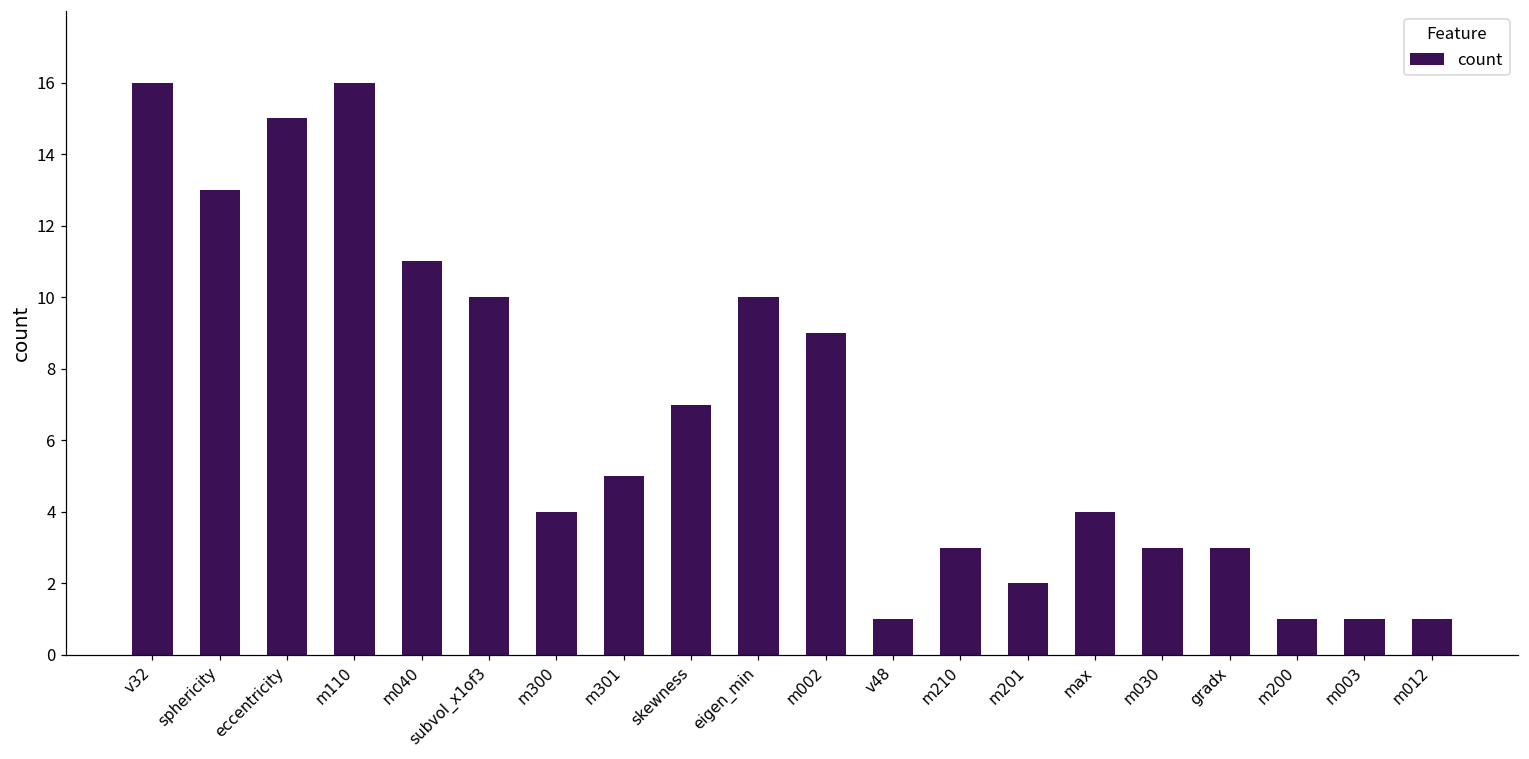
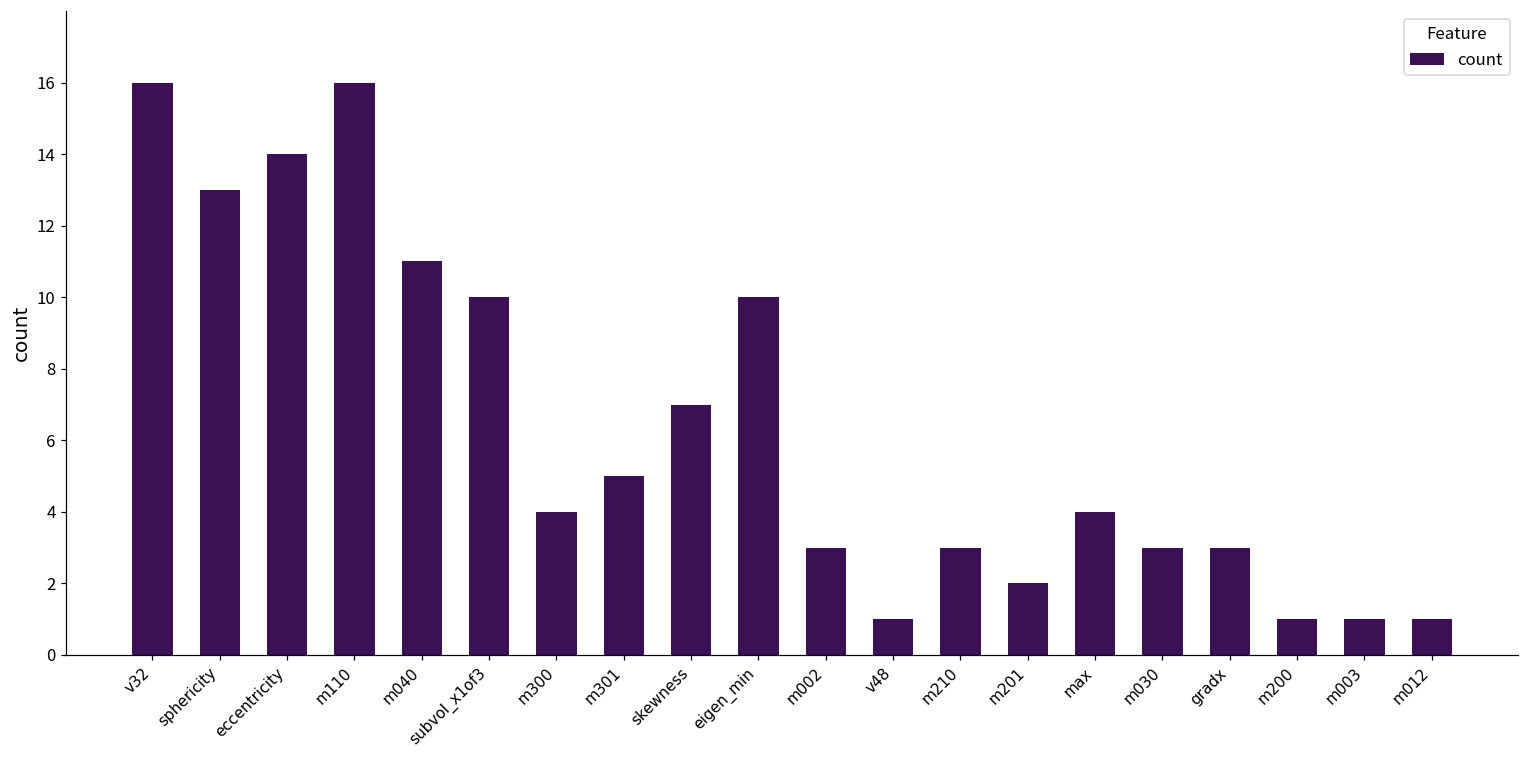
eccentricity: 15 -> 14
m002: 9 -> 3
